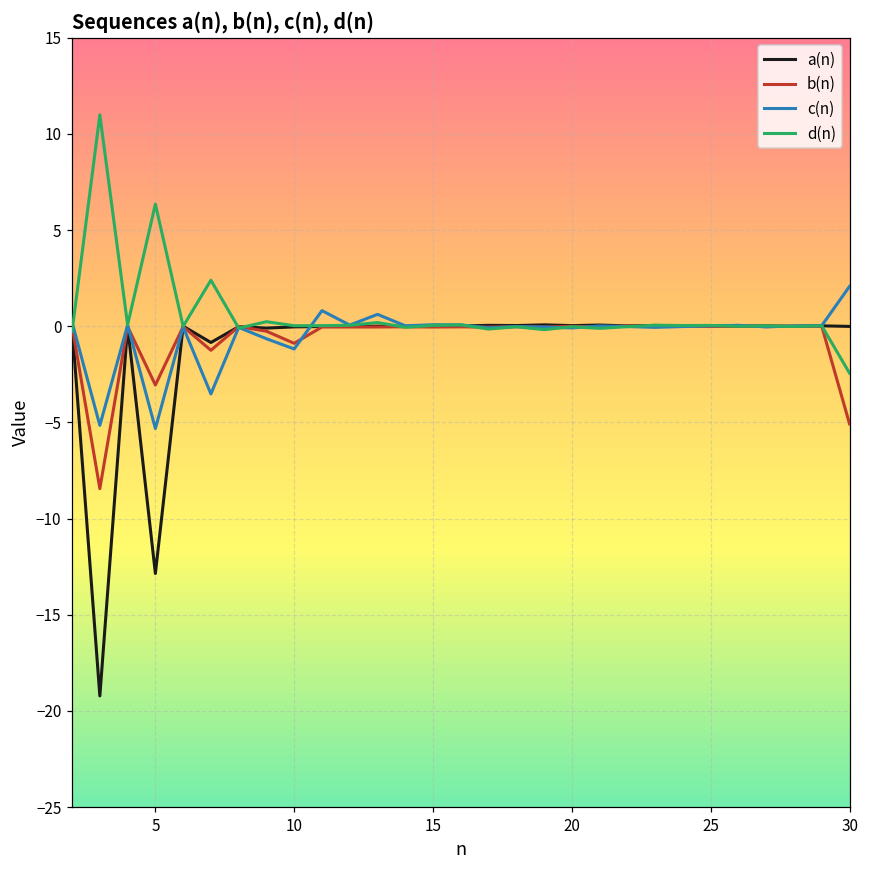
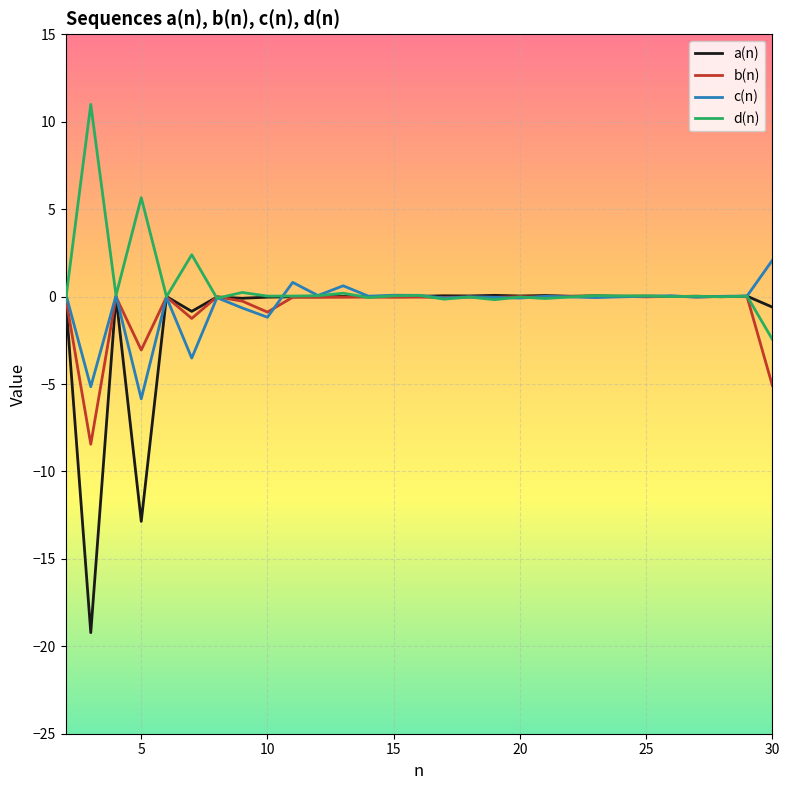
c(n), 5: -5.3 -> -5.8
d(n), 5: 6.4 -> 5.7
a(n), 30: 0.0 -> -0.6
